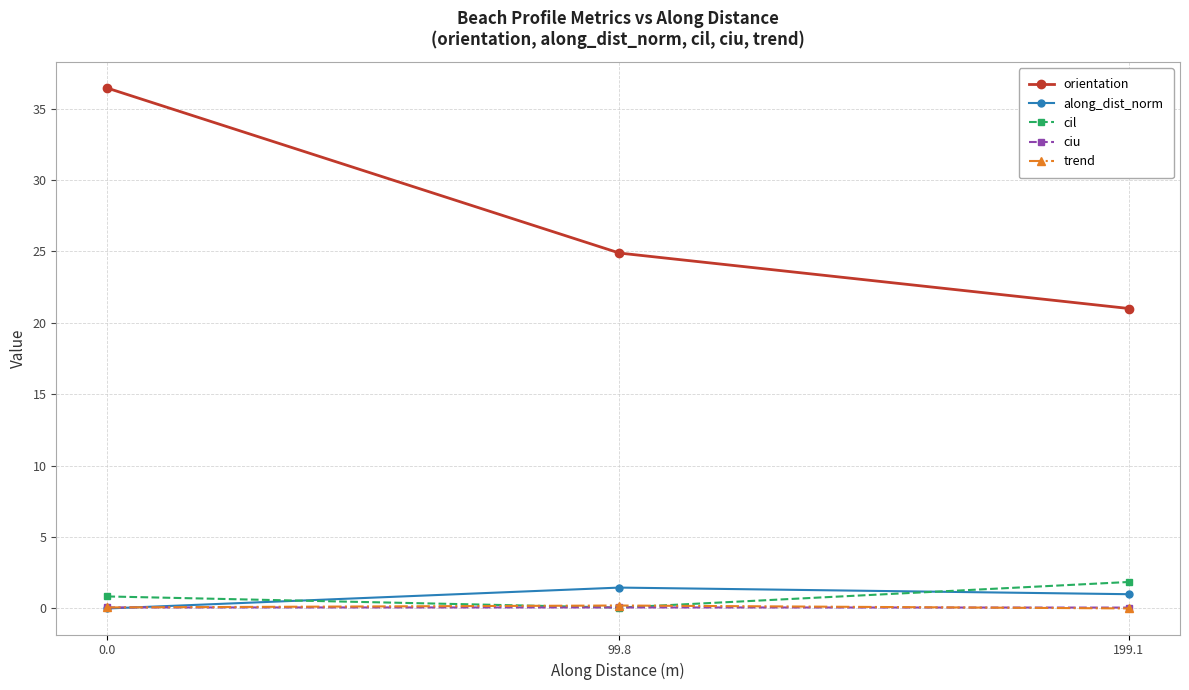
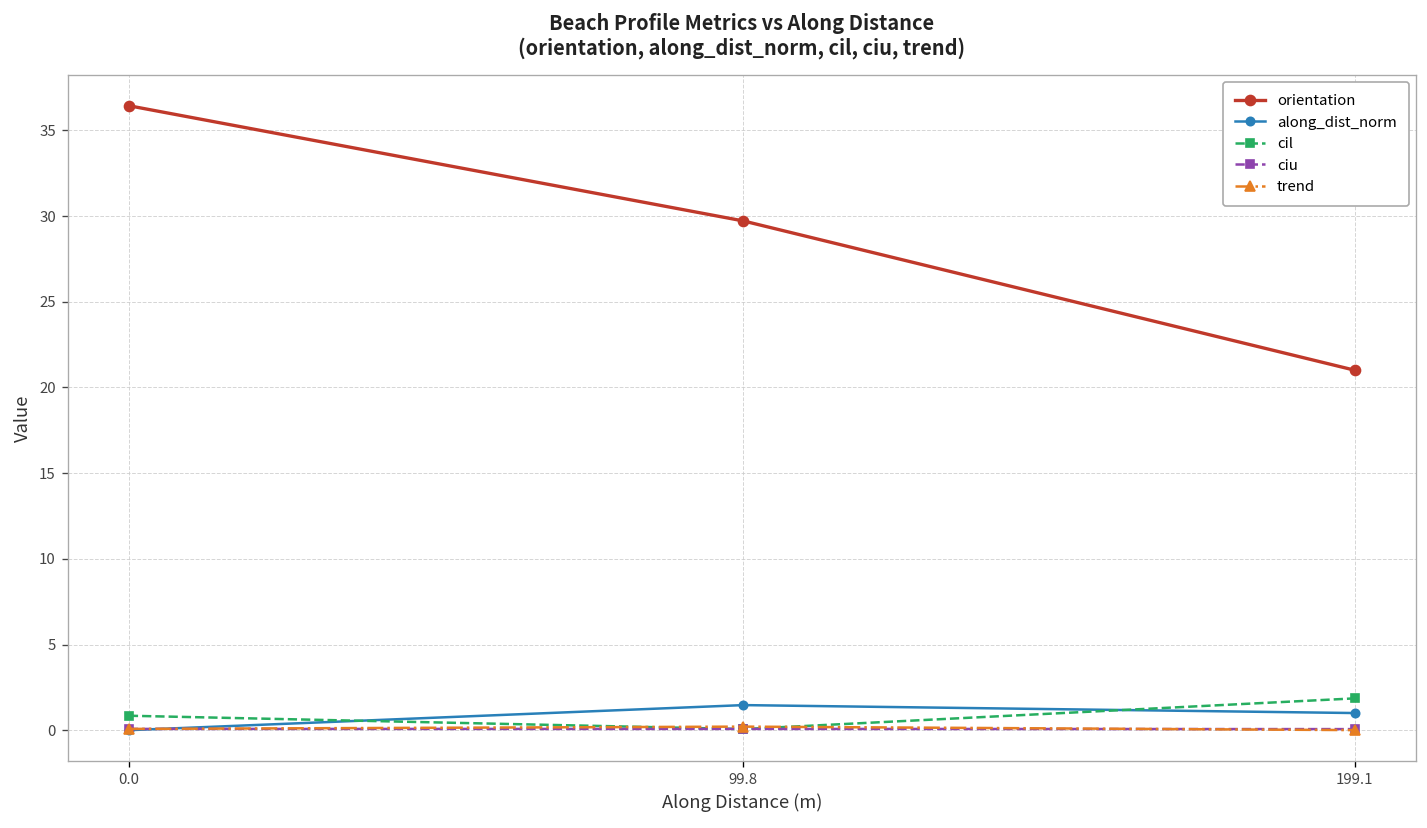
orientation, 99.8: 24.9 -> 29.7
